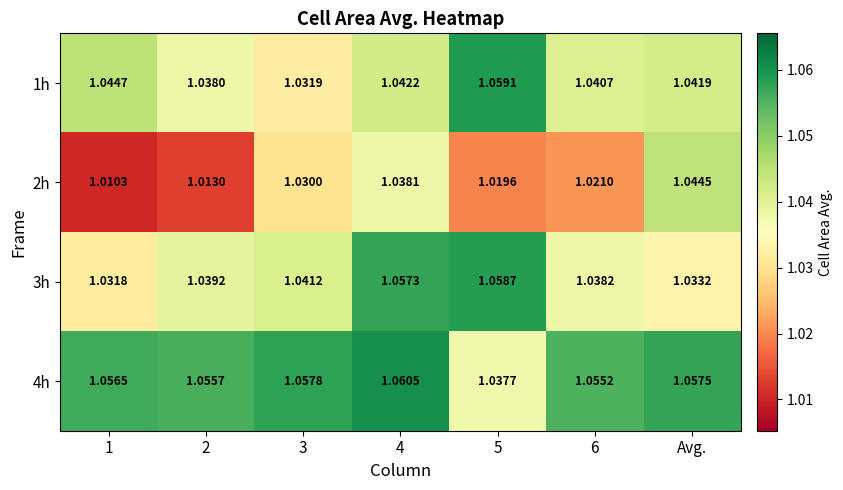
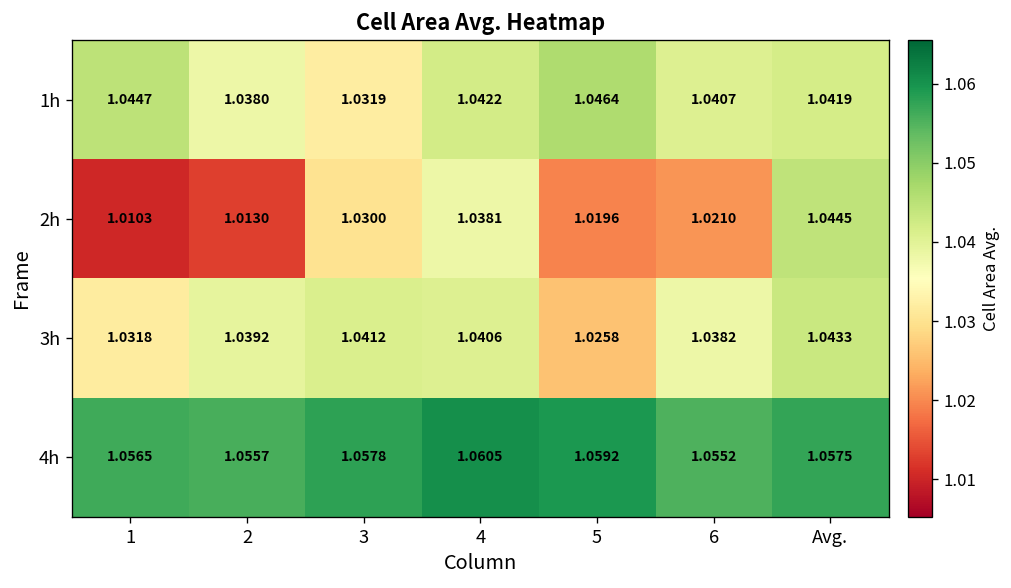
1h, 5: 1.0591 -> 1.0464
3h, 4: 1.0573 -> 1.0406
3h, 5: 1.0587 -> 1.0258
3h, Avg.: 1.0332 -> 1.0433
4h, 5: 1.0377 -> 1.0592
